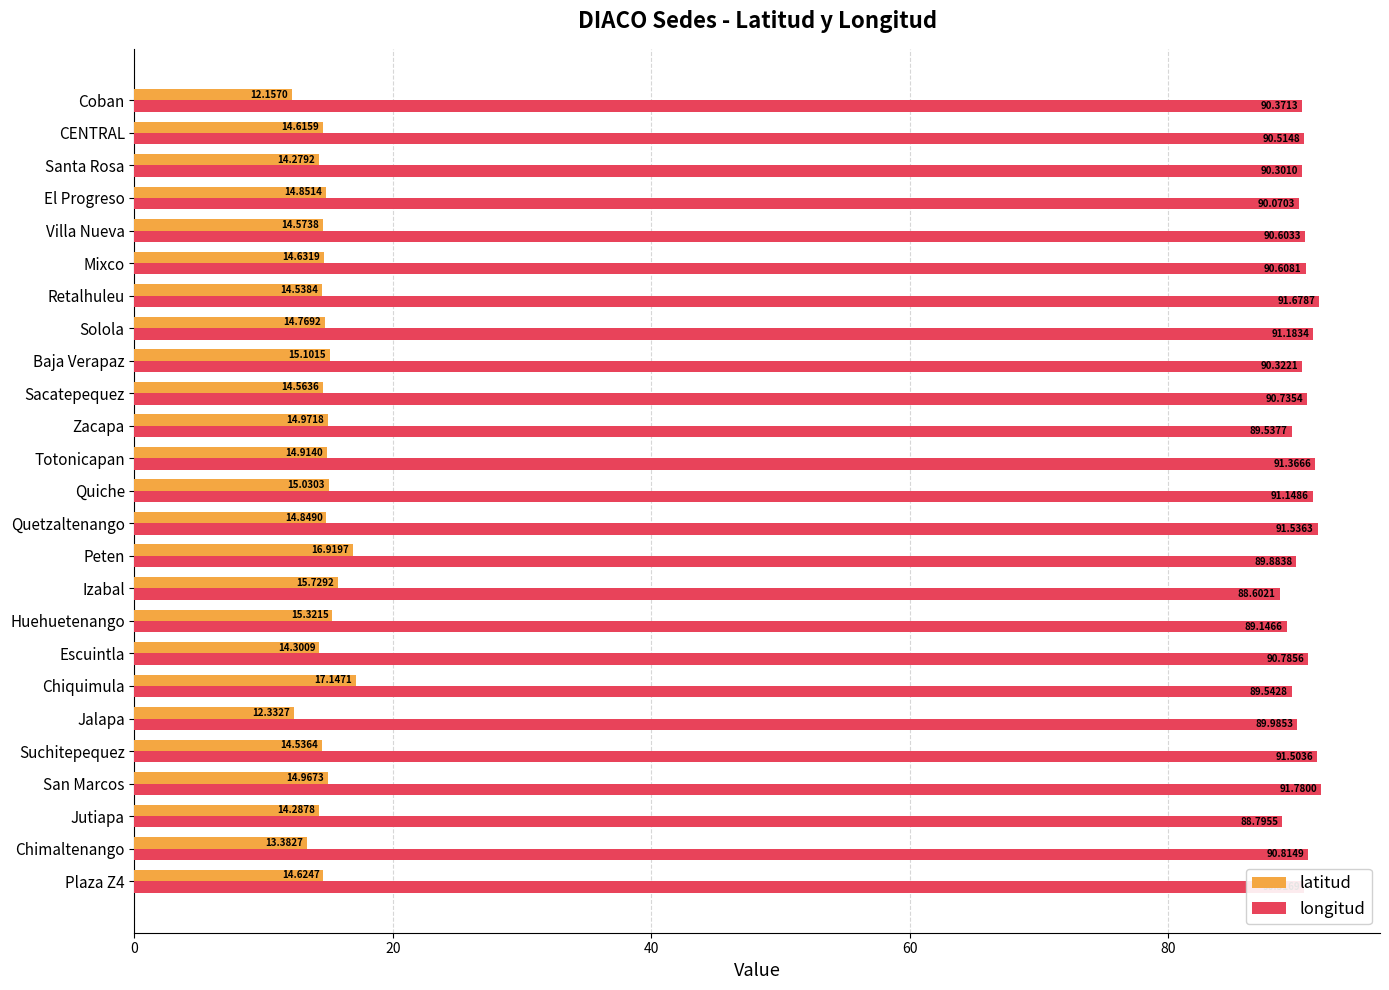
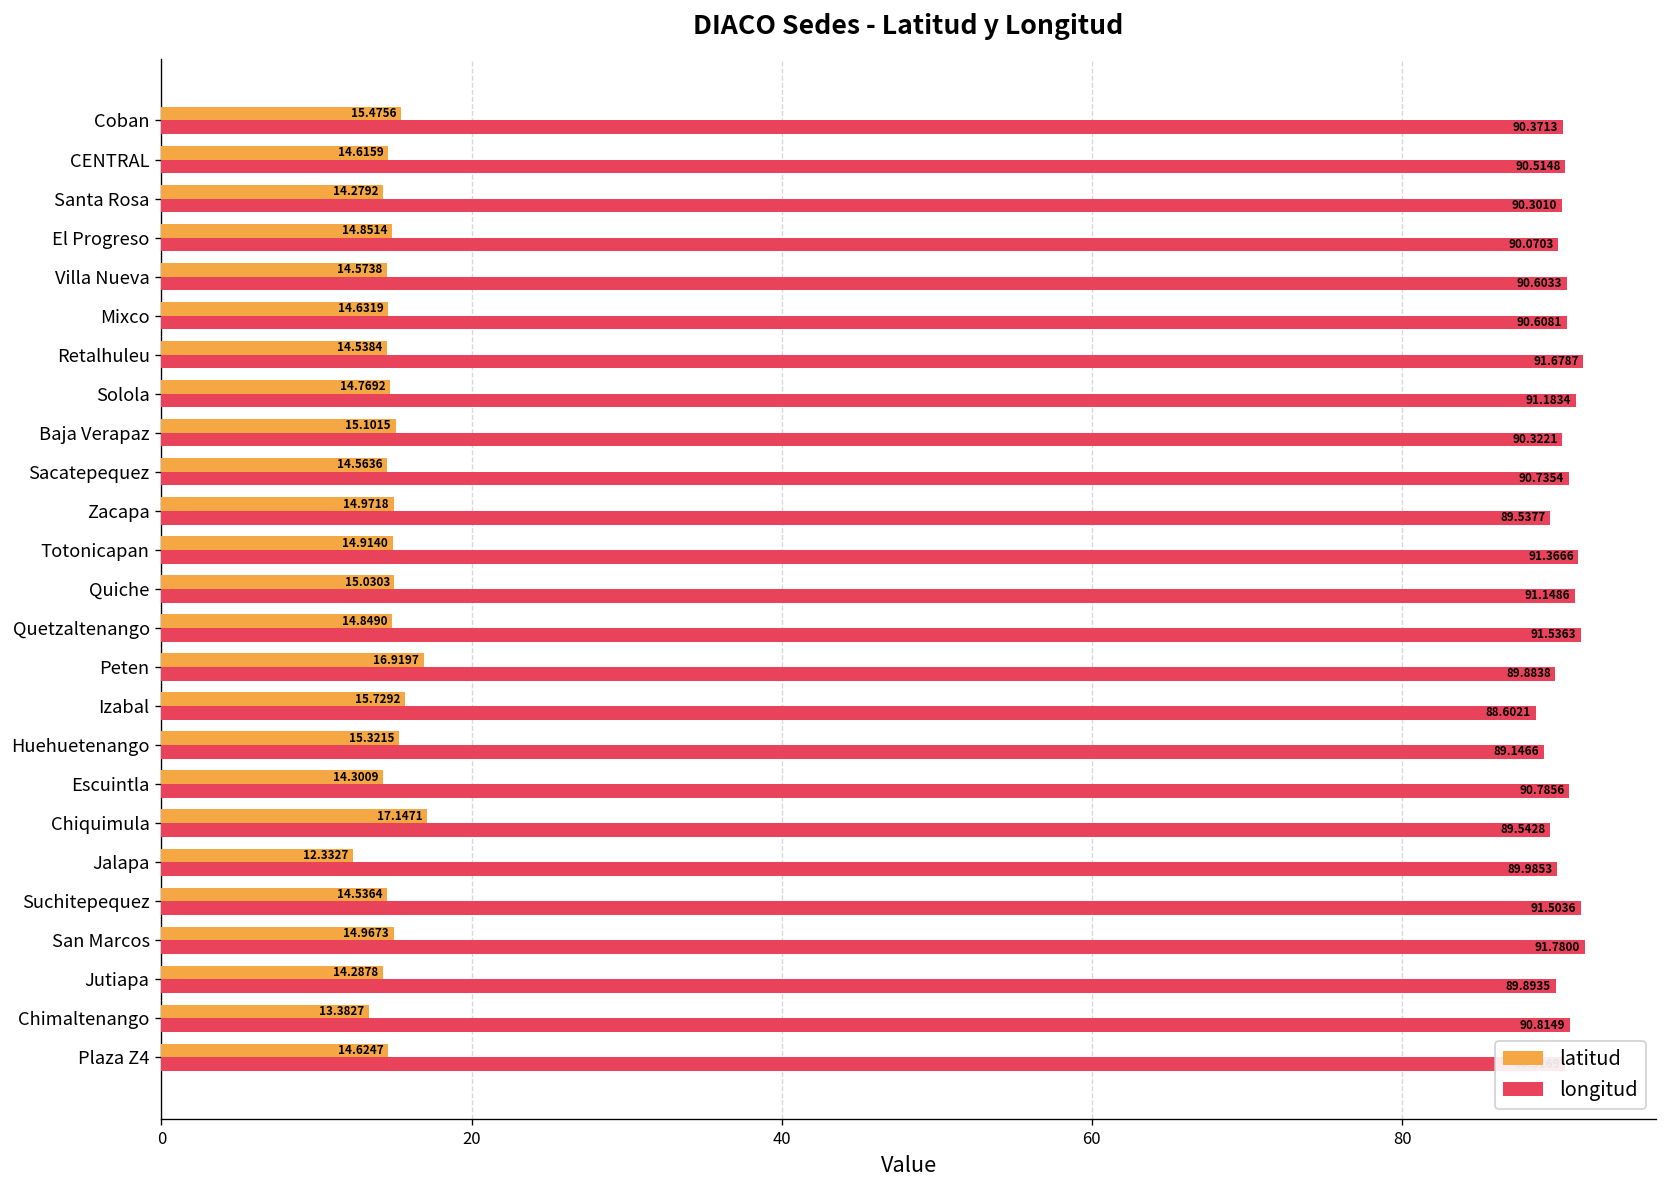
latitud, Coban: 12.1570 -> 15.4756
longitud, Jutiapa: 88.7955 -> 89.8935
